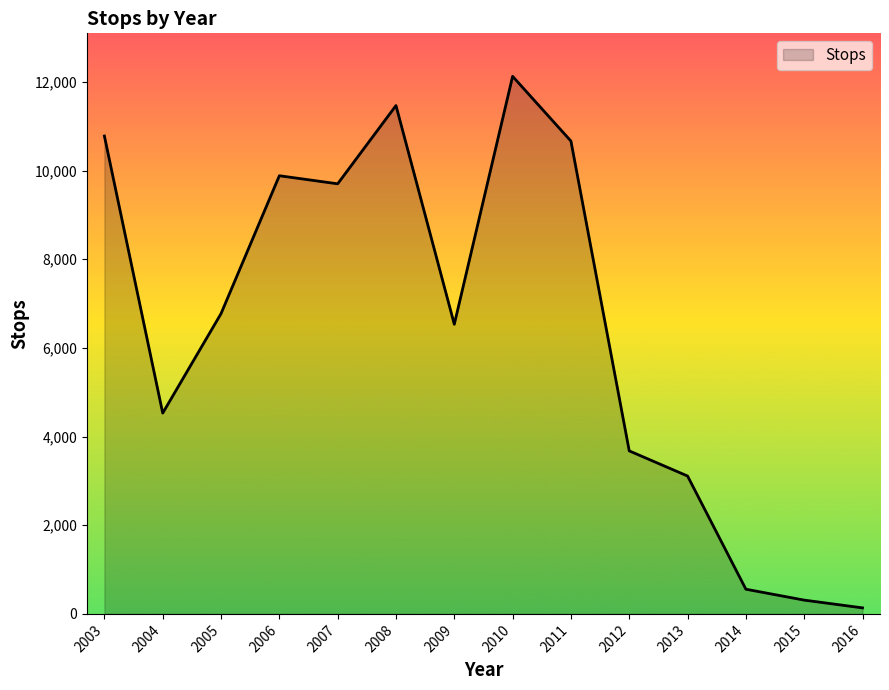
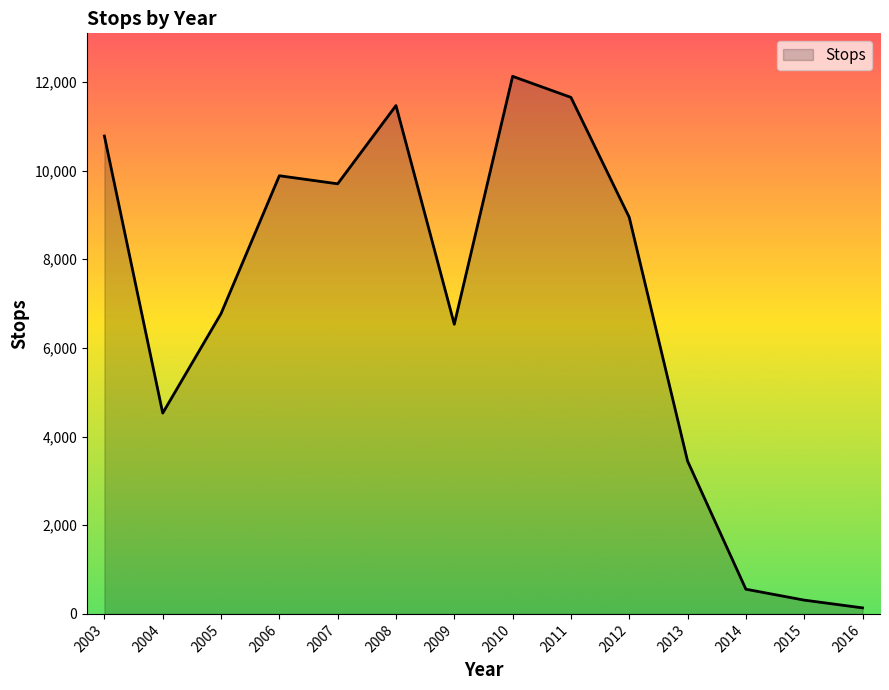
2011: 10,700 -> 11,700
2012: 3,700 -> 8,900
2013: 3,100 -> 3,400
